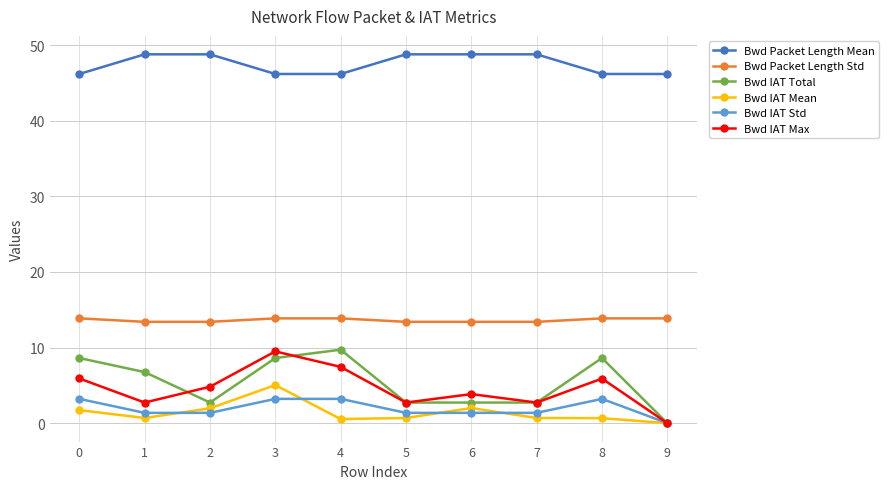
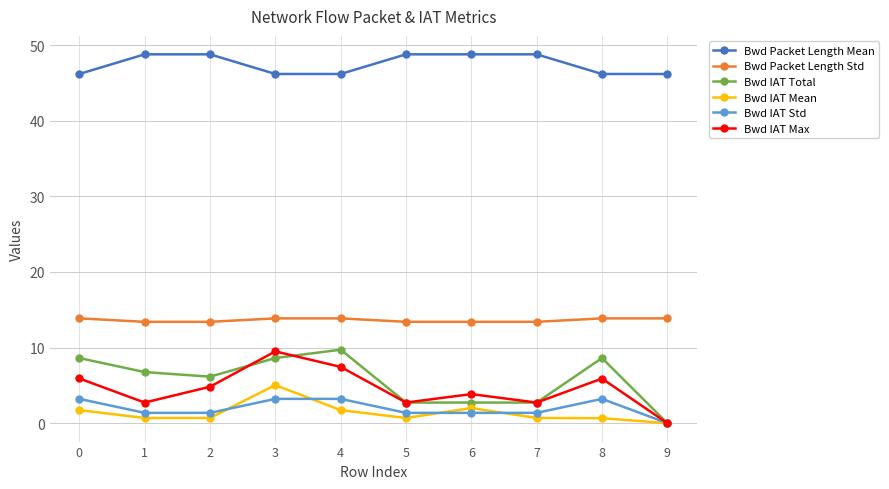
Bwd IAT Total, 2: 3 -> 6
Bwd IAT Mean, 2: 2 -> 1
Bwd IAT Mean, 4: 1 -> 2
